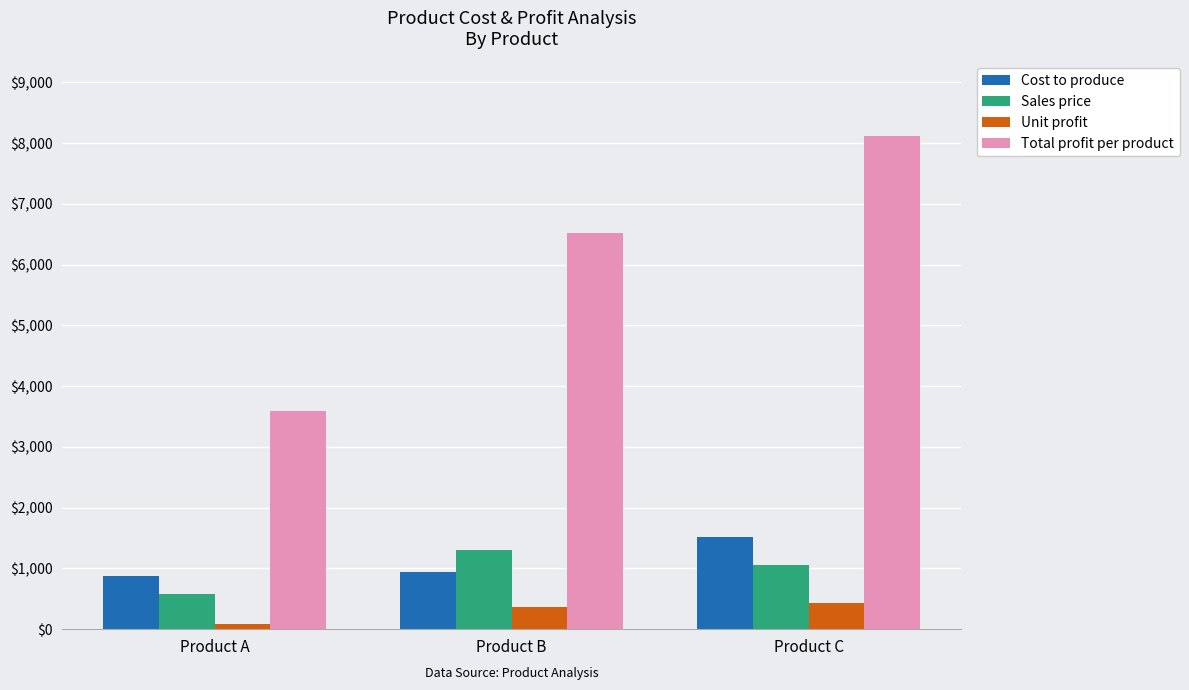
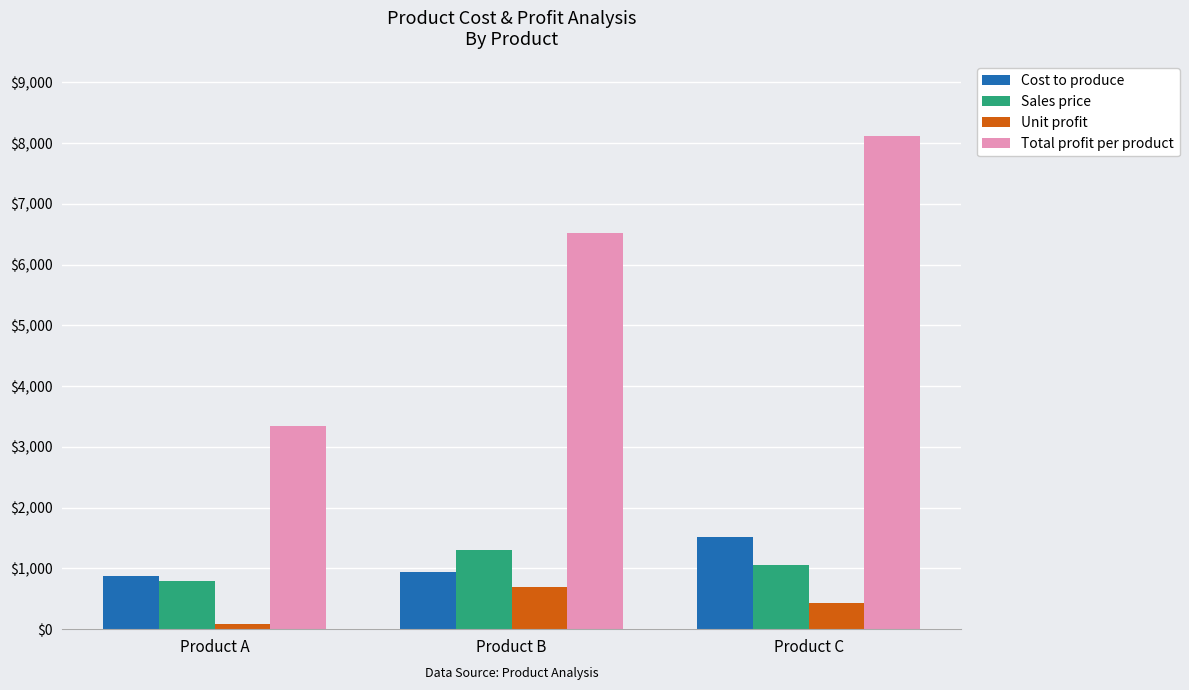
Sales price, Product A: $600 -> $800
Total profit per product, Product A: $3,600 -> $3,300
Unit profit, Product B: $400 -> $700
